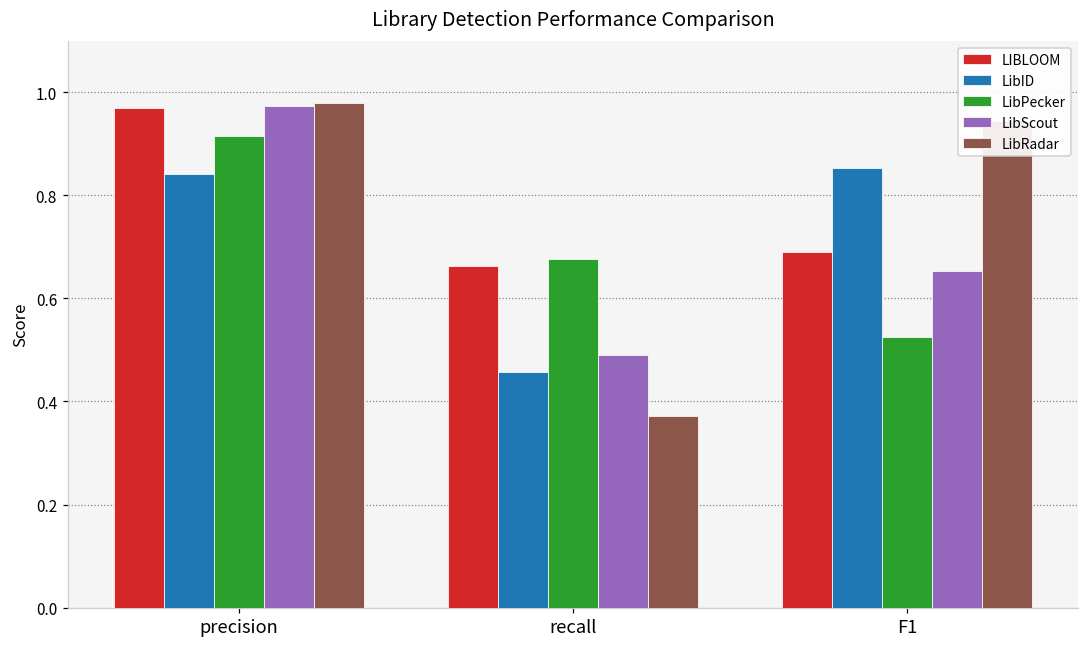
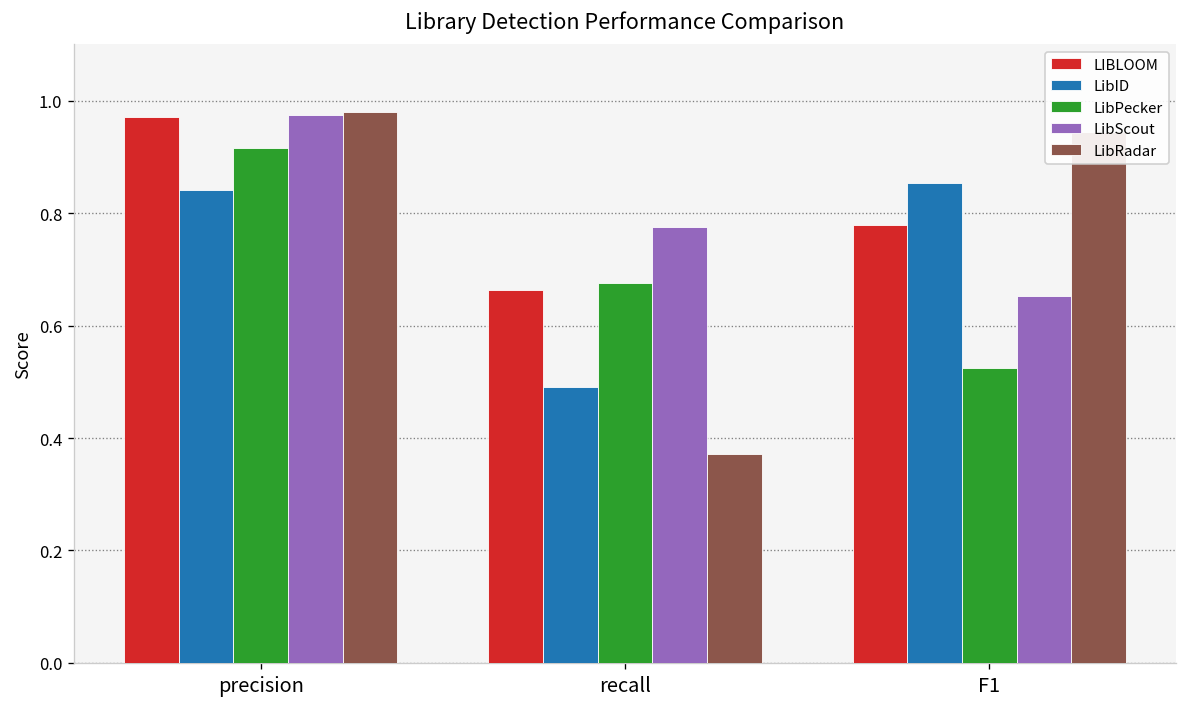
LibID, recall: 0.46 -> 0.49
LibScout, recall: 0.49 -> 0.78
LIBLOOM, F1: 0.69 -> 0.78
